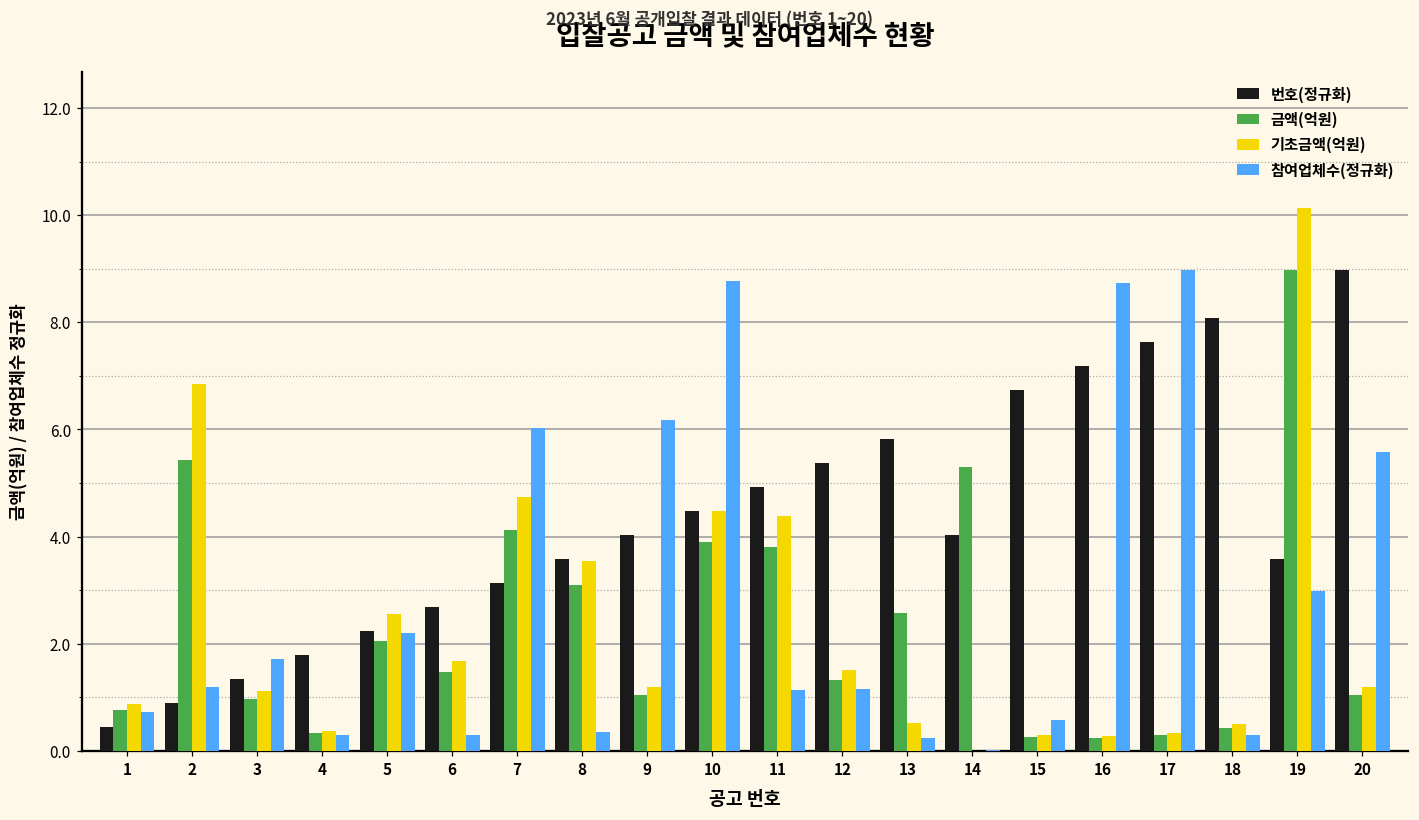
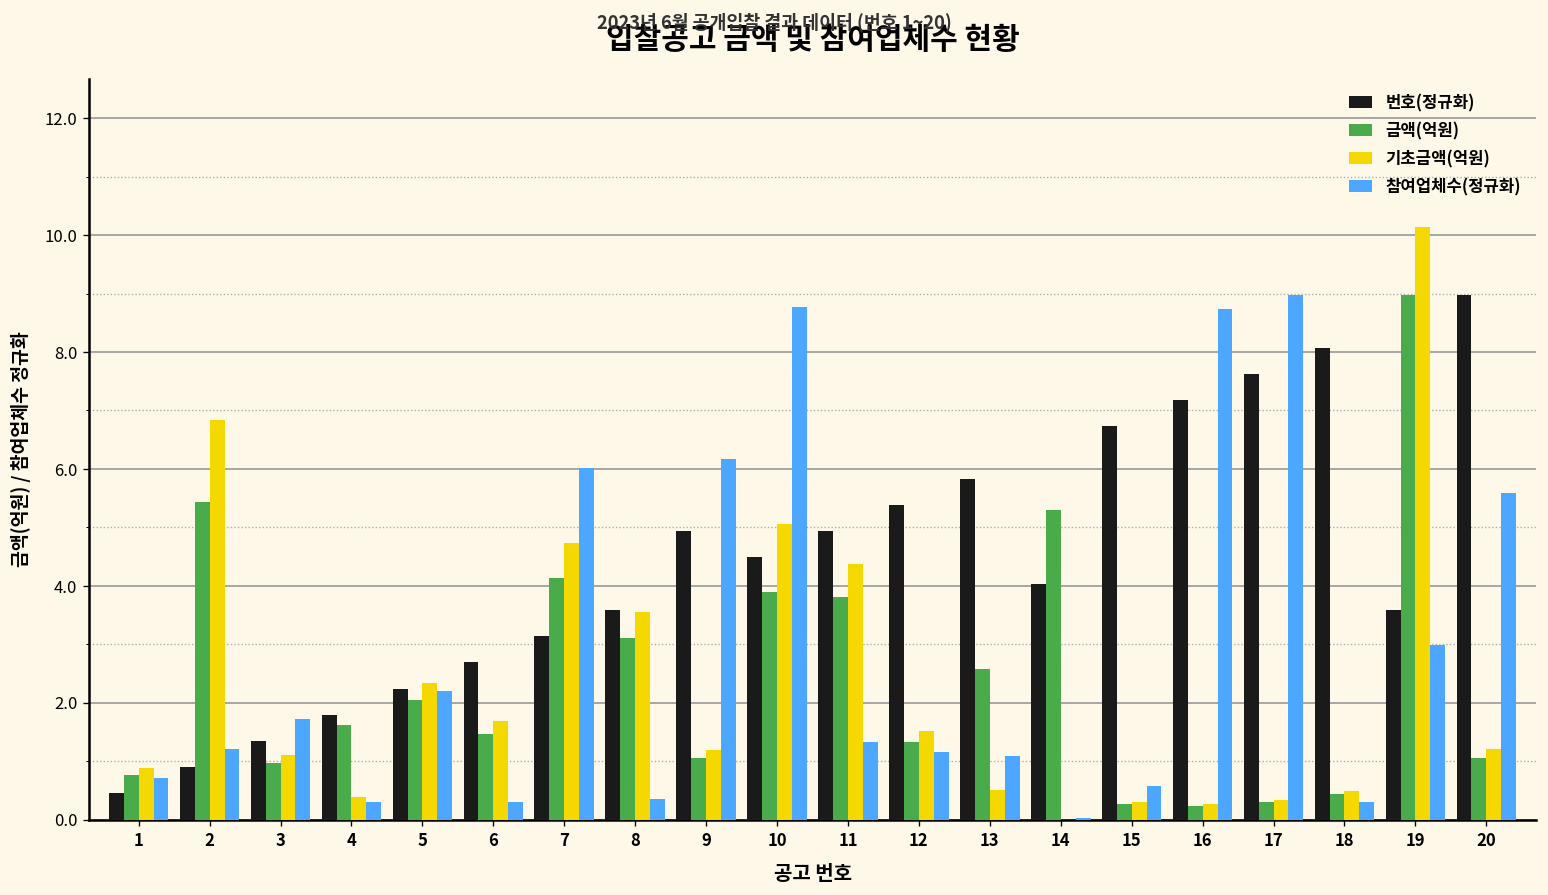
금액(억원), 4: 0.3 -> 1.6
기초금액(억원), 5: 2.5 -> 2.3
번호(정규화), 9: 4.0 -> 4.9
기초금액(억원), 10: 4.5 -> 5.1
참여업체수(정규화), 11: 1.1 -> 1.3
참여업체수(정규화), 13: 0.2 -> 1.1
